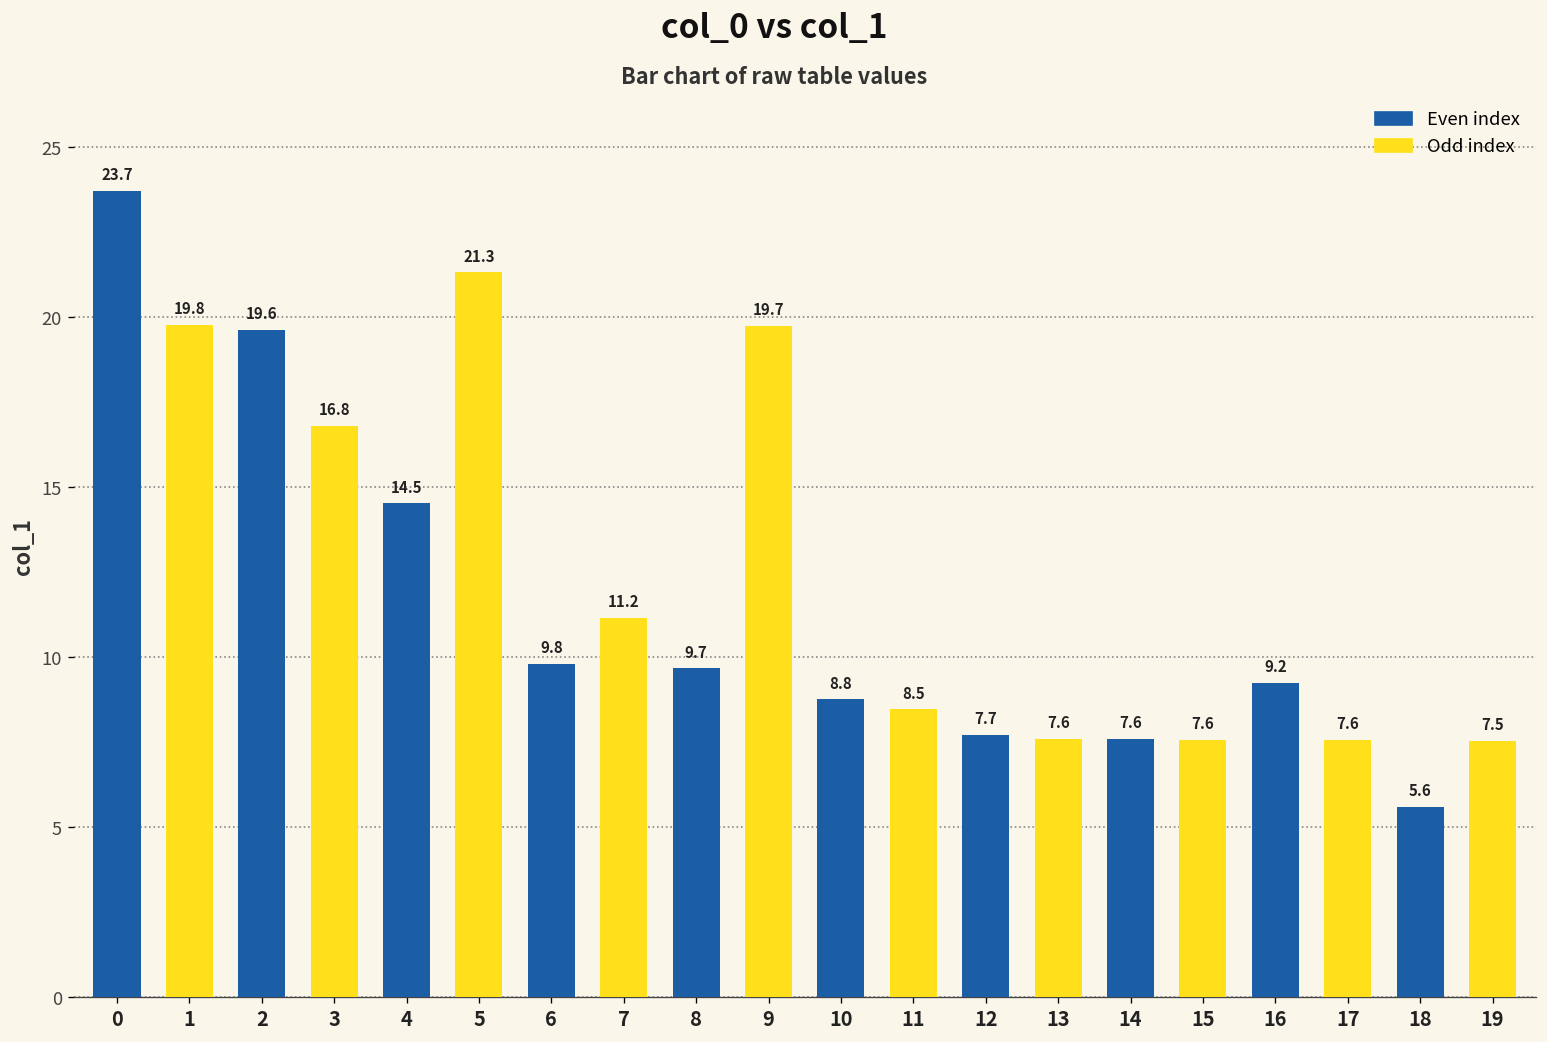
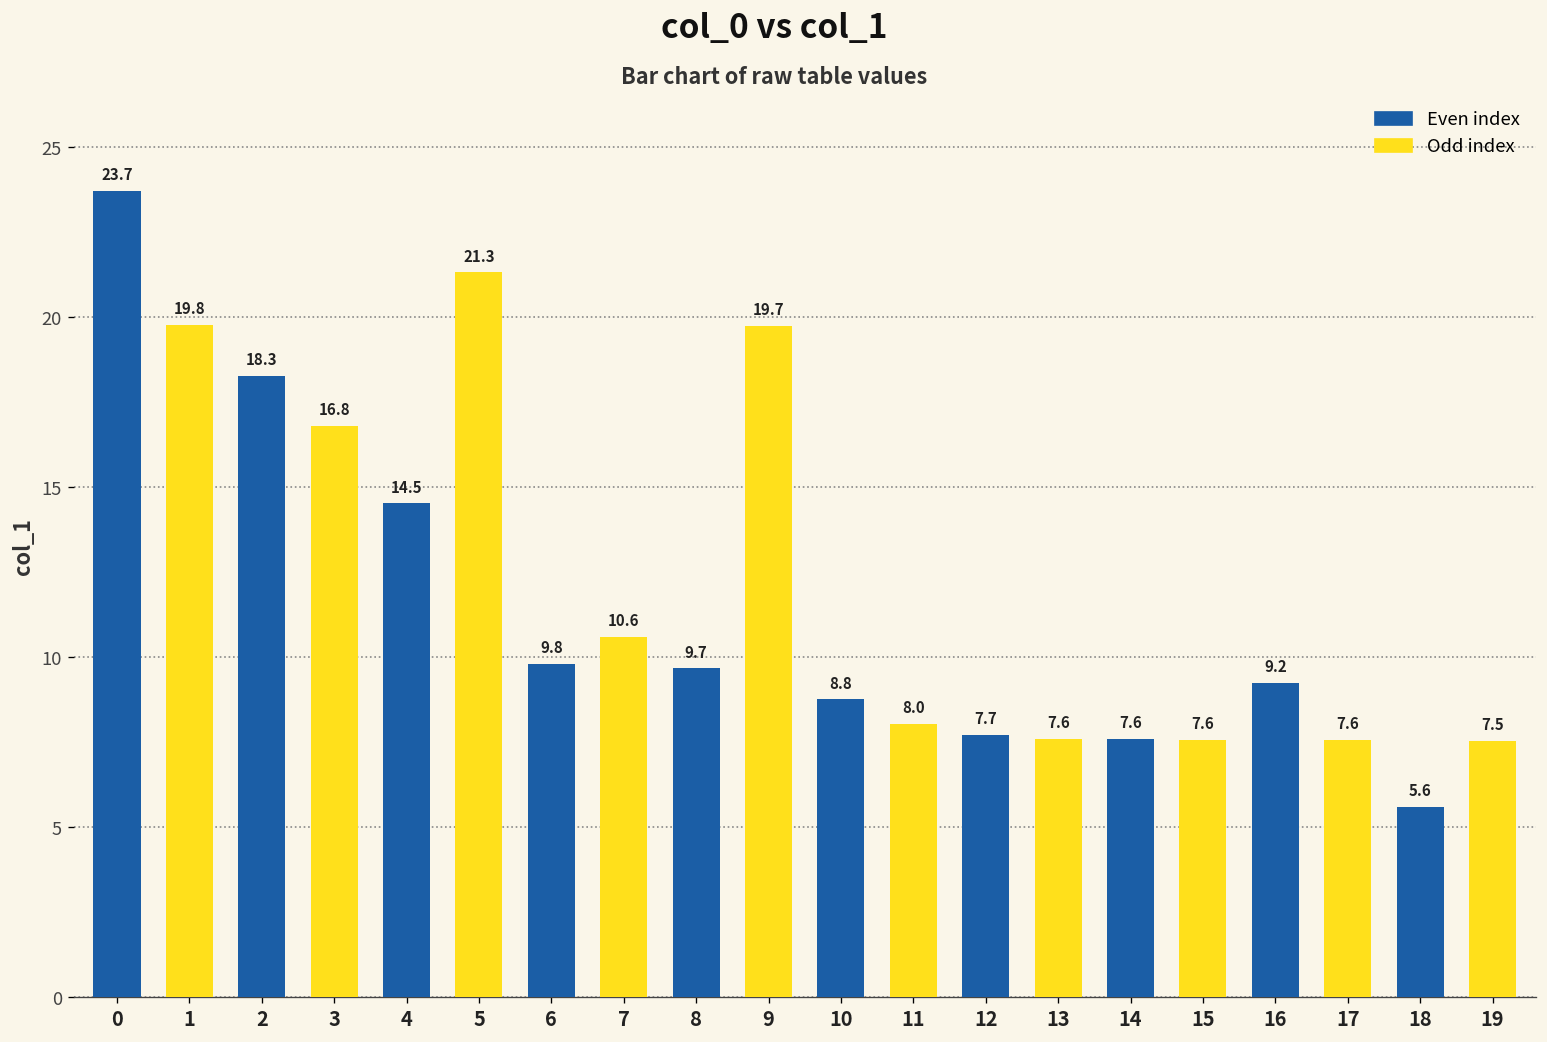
2: 19.6 -> 18.3
7: 11.2 -> 10.6
11: 8.5 -> 8.0
